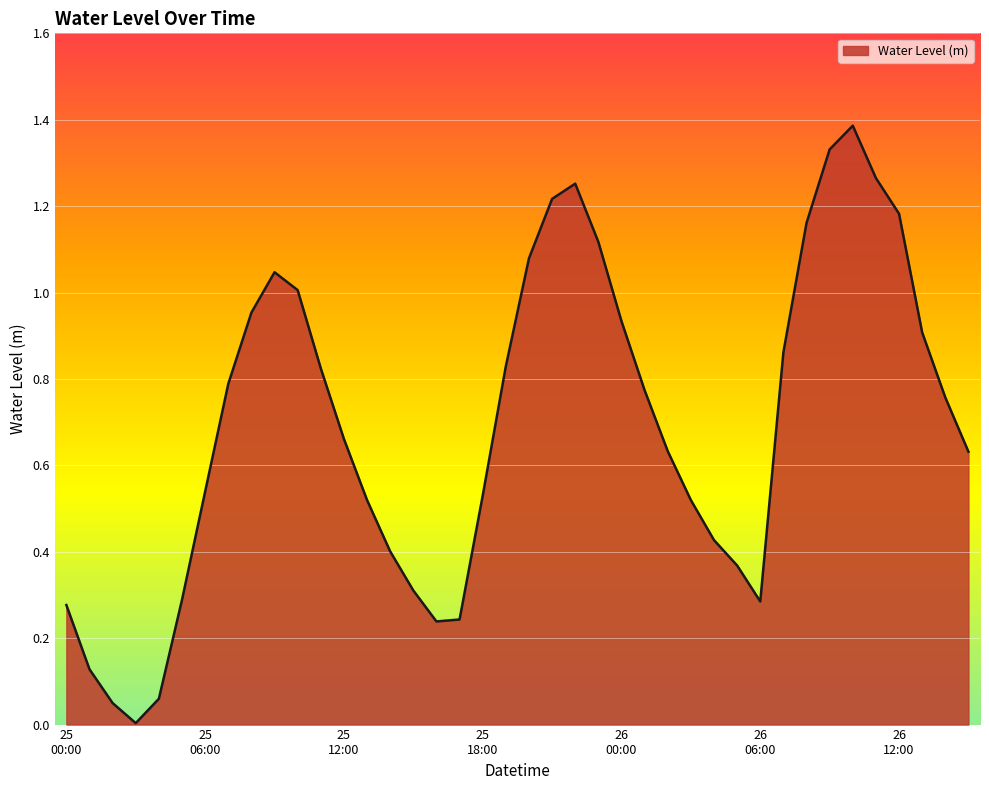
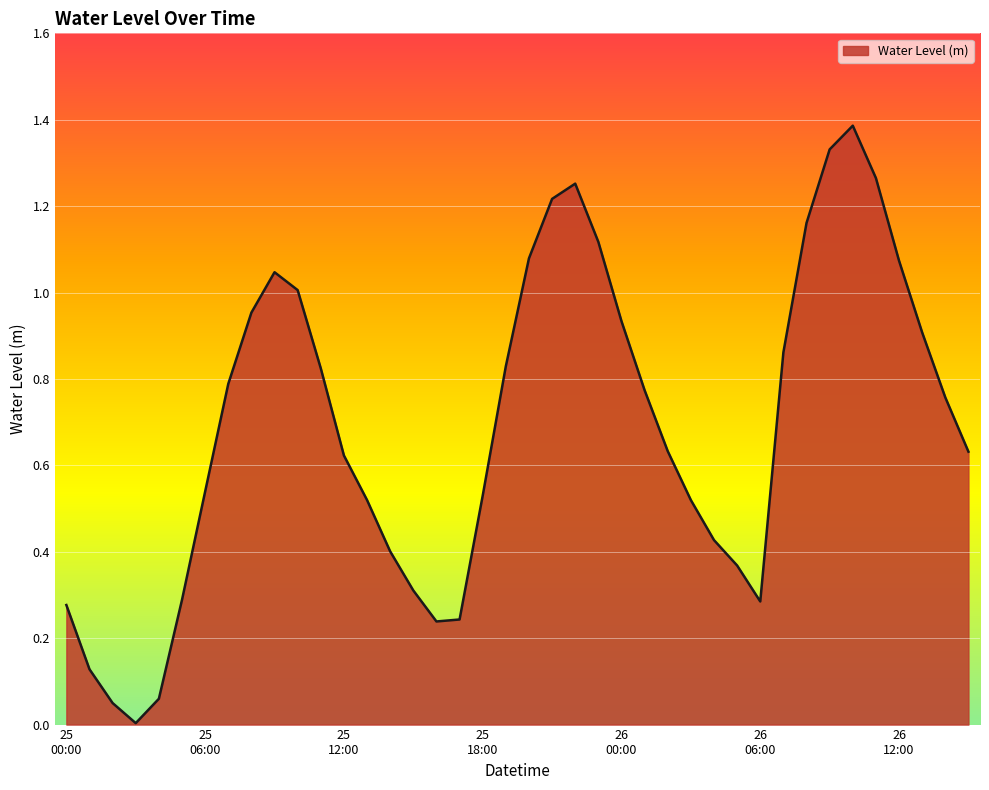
25 12:00: 0.66 -> 0.62
26 12:00: 1.18 -> 1.07
